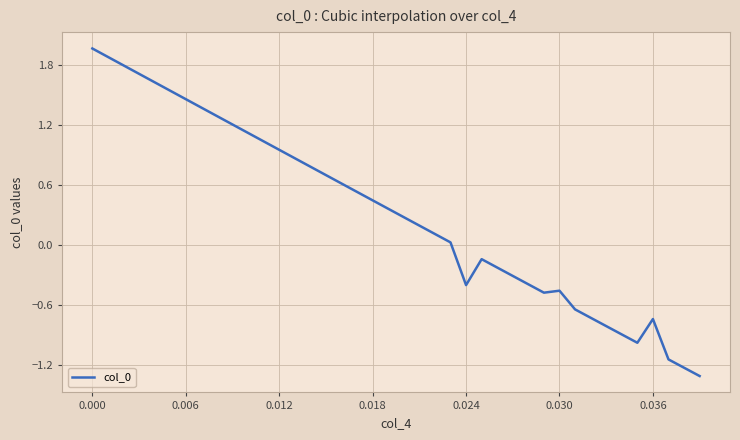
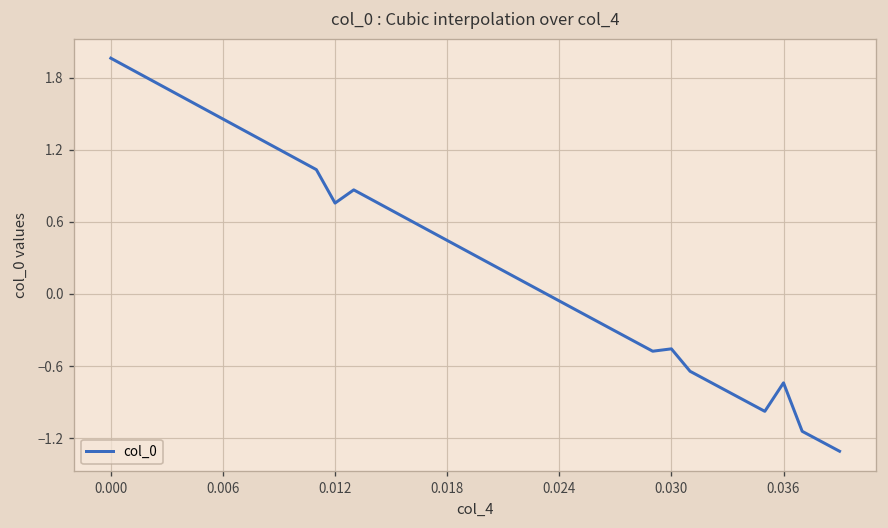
0.012: 0.95 -> 0.76
0.024: -0.40 -> -0.06
